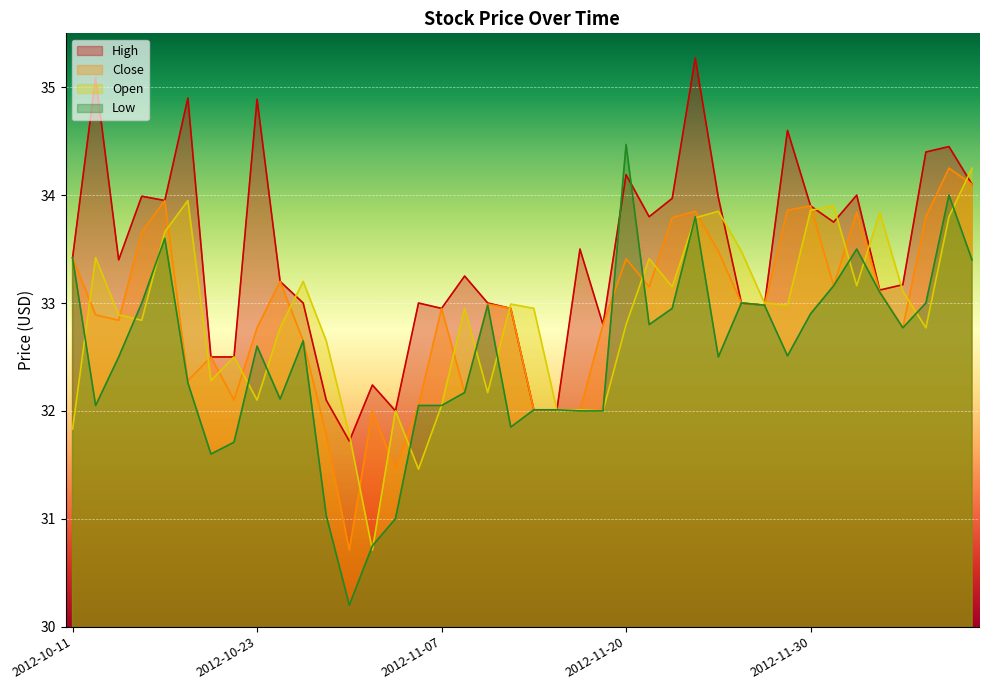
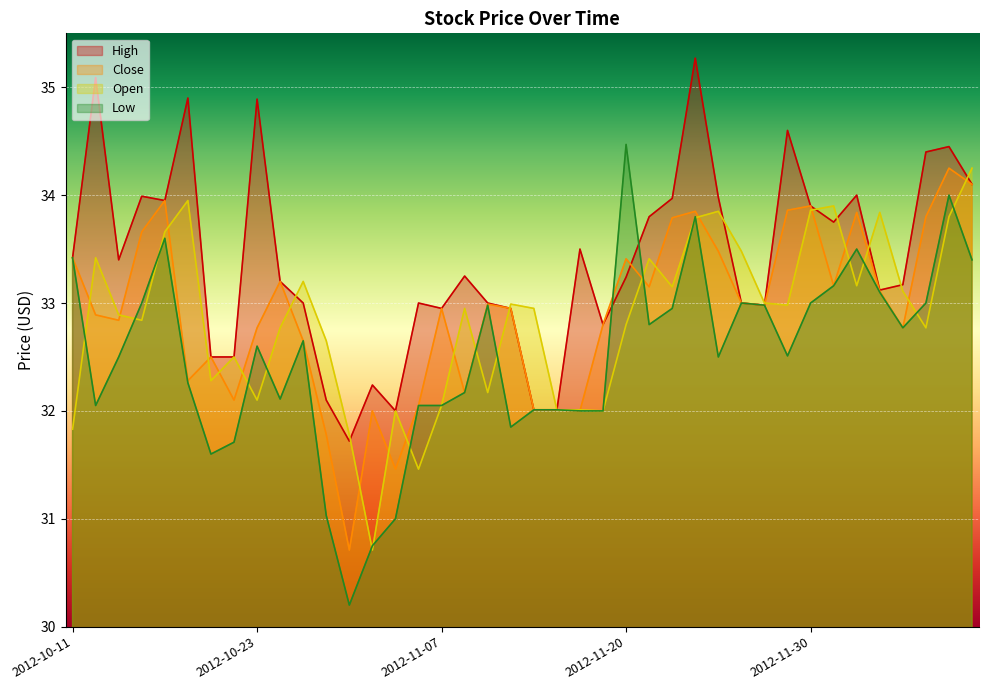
High, 2012-11-20: 34.19 -> 33.24
Low, 2012-11-30: 32.9 -> 33.0
